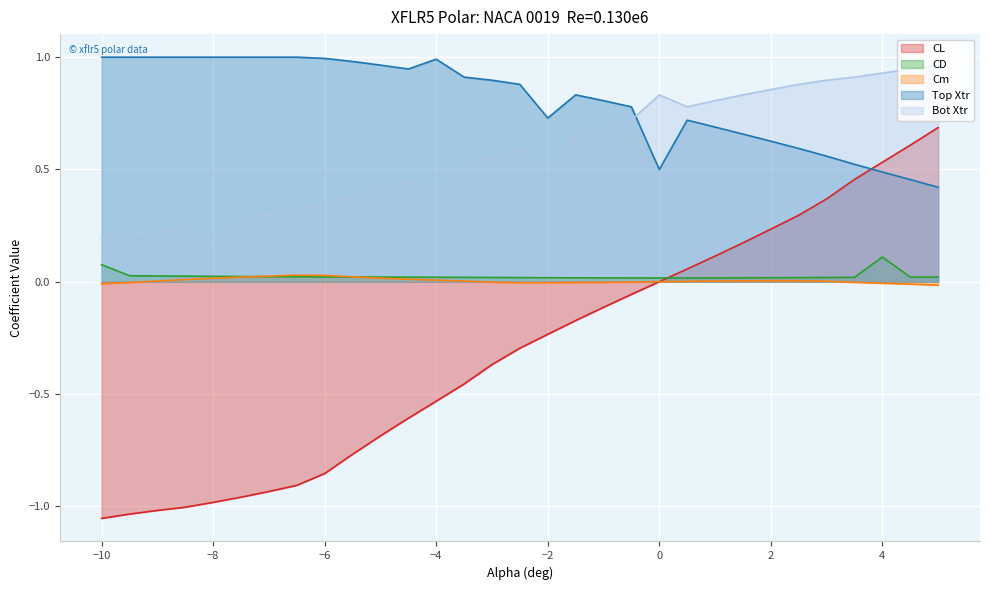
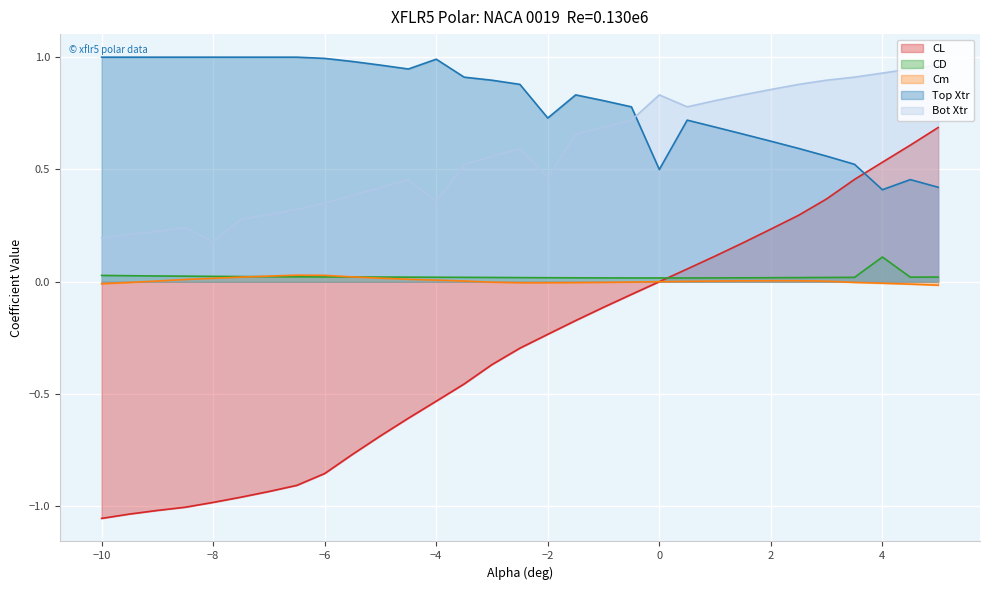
CD, −10: 0.08 -> 0.03
Top Xtr, 4: 0.49 -> 0.41
